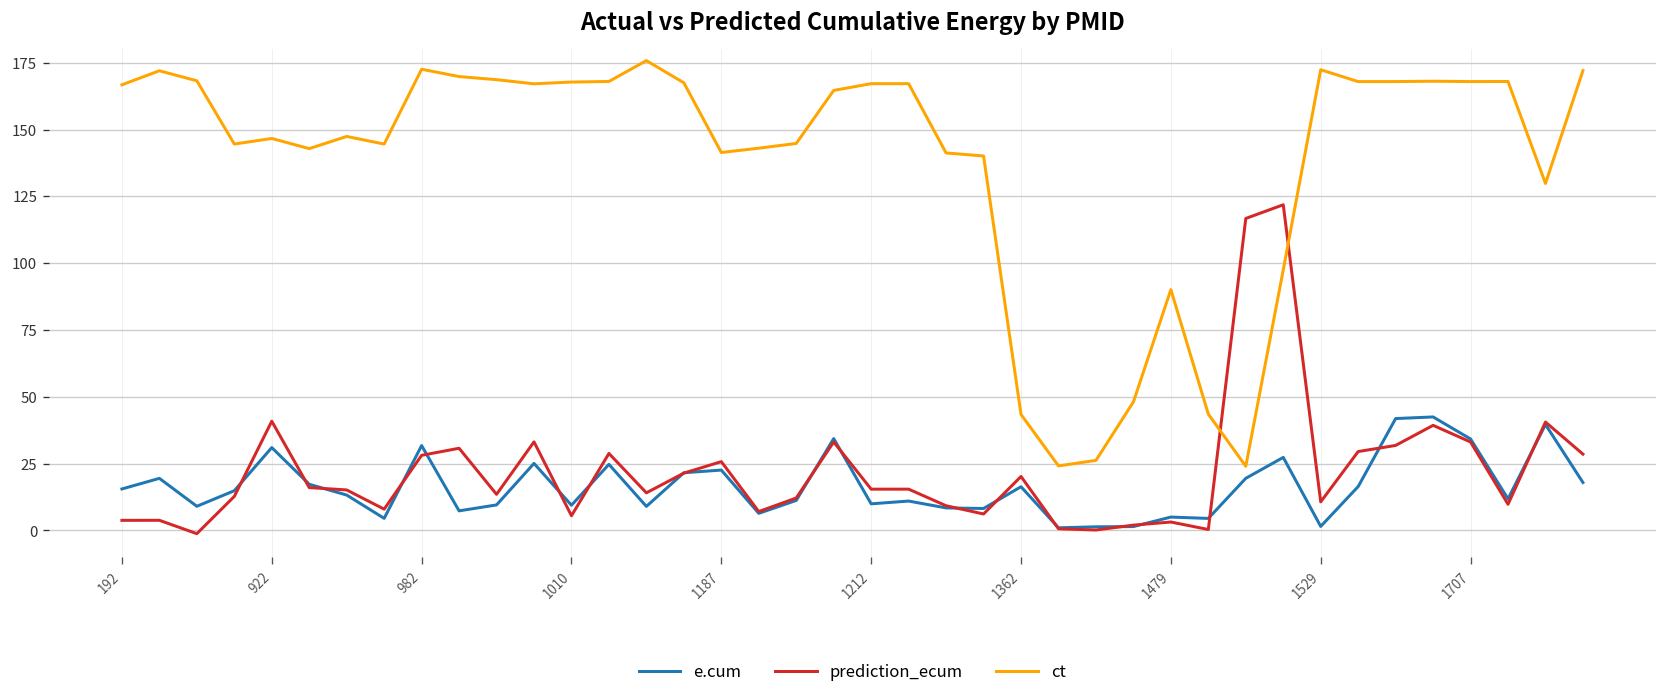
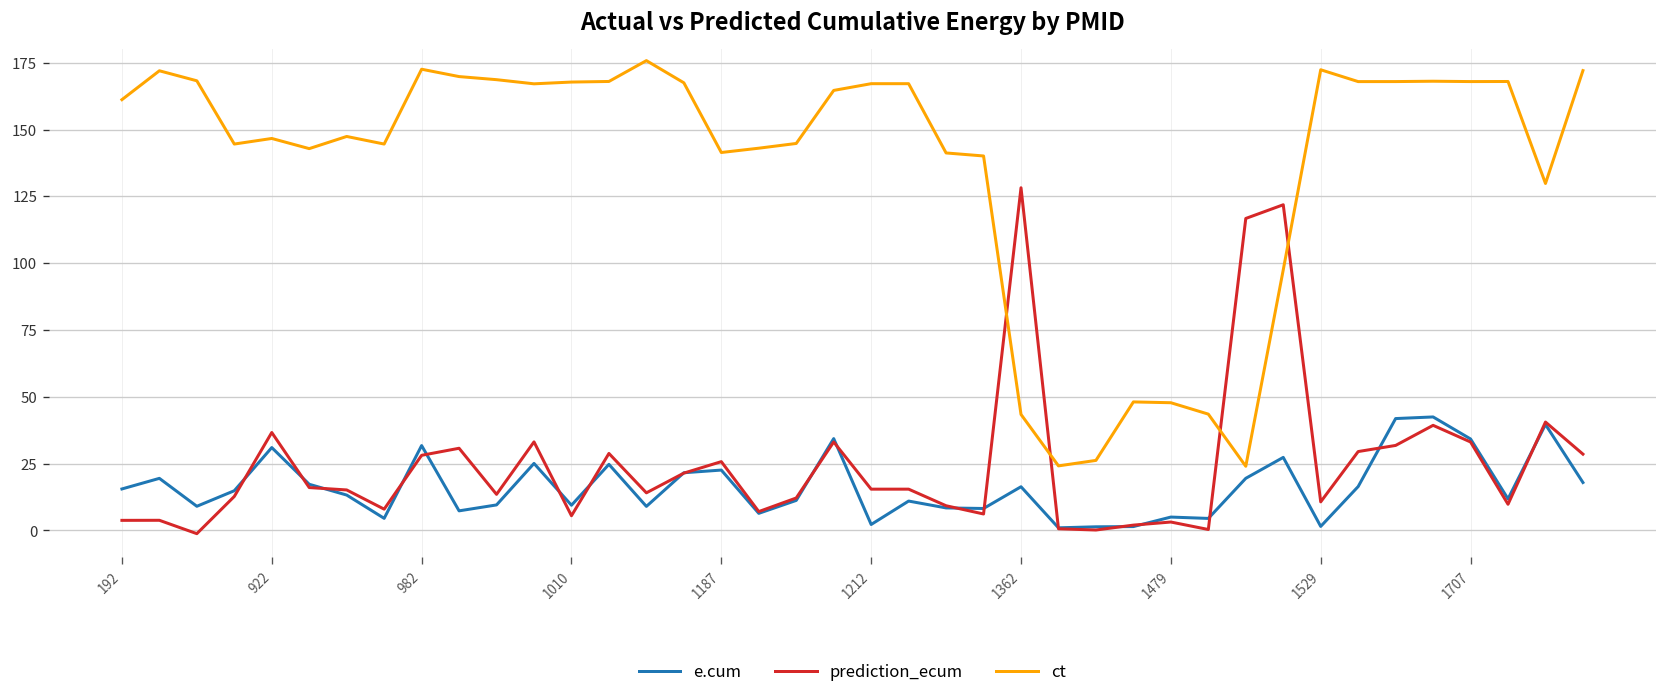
ct, 192: 167 -> 161
prediction_ecum, 922: 41 -> 37
e.cum, 1212: 10 -> 2
prediction_ecum, 1362: 20 -> 128
ct, 1479: 90 -> 48
